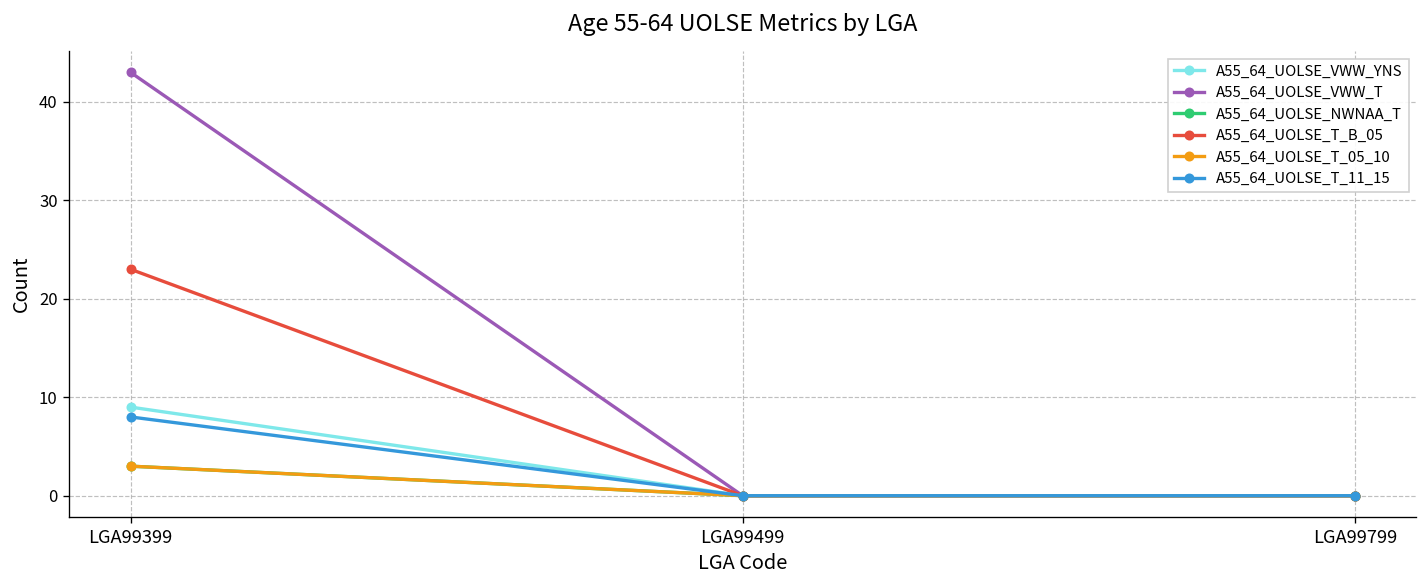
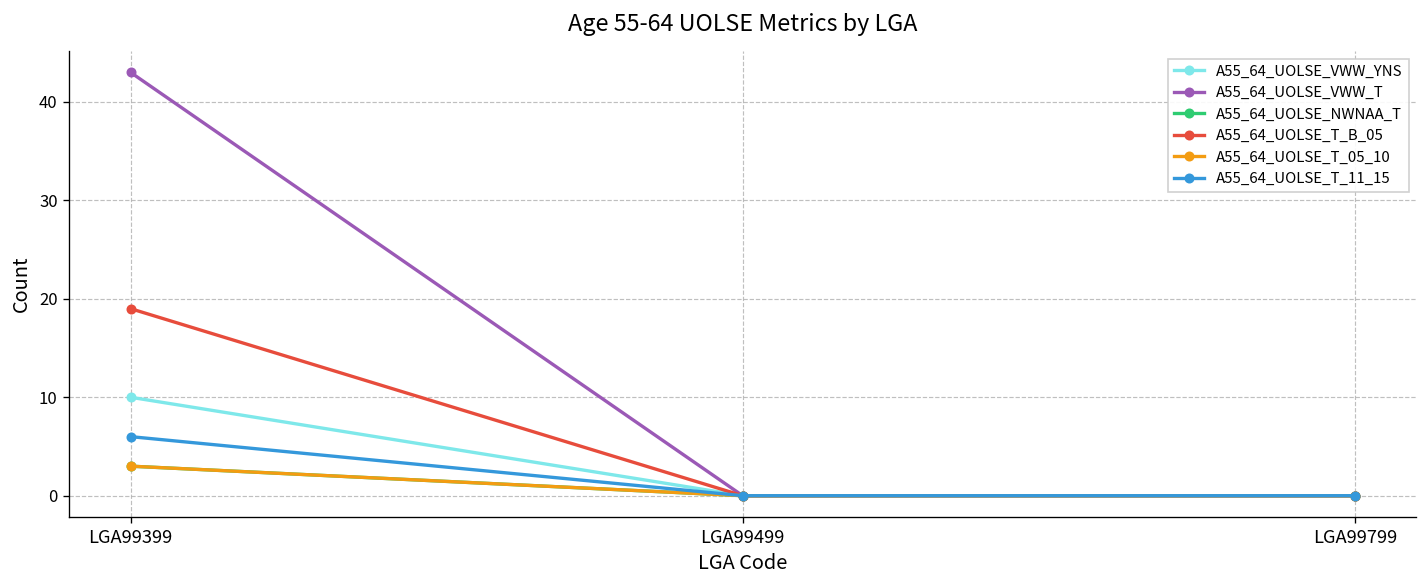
A55_64_UOLSE_VWW_YNS, LGA99399: 9 -> 10
A55_64_UOLSE_T_B_05, LGA99399: 23 -> 19
A55_64_UOLSE_T_11_15, LGA99399: 8 -> 6
